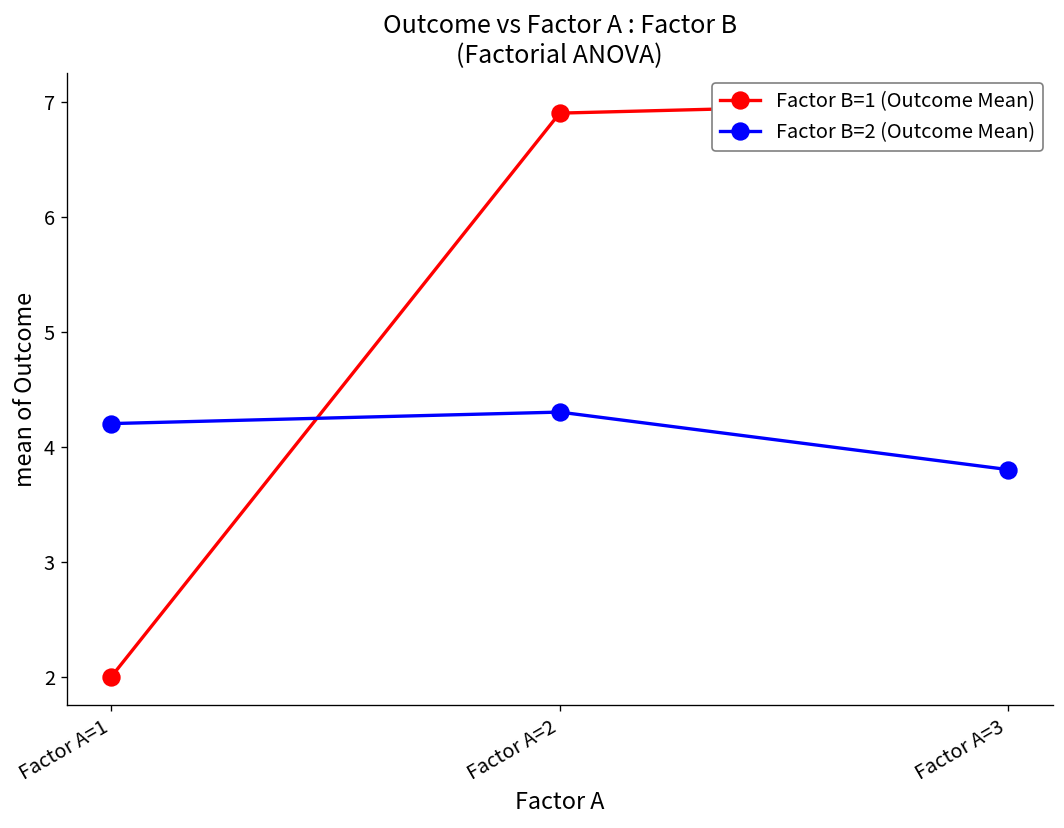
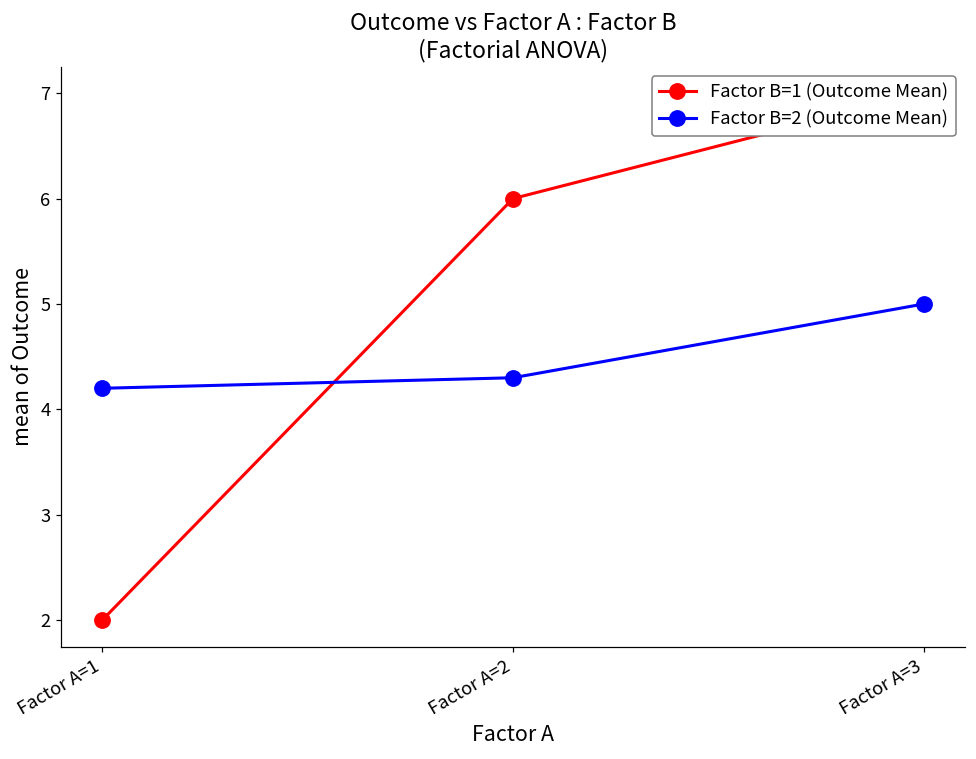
Factor B=1 (Outcome Mean), Factor A=2: 6.9 -> 6.0
Factor B=2 (Outcome Mean), Factor A=3: 3.8 -> 5.0
